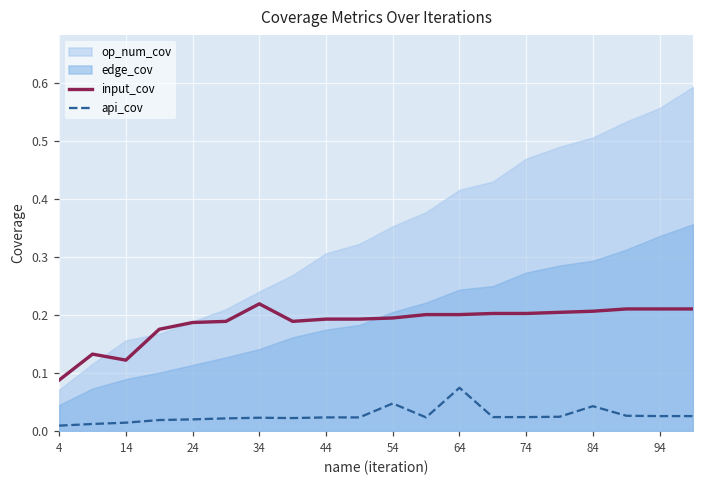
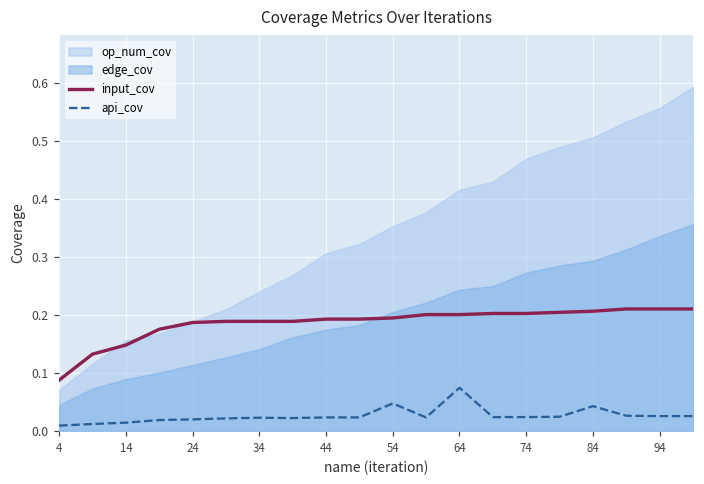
input_cov, 14: 0.12 -> 0.15
input_cov, 34: 0.22 -> 0.19
